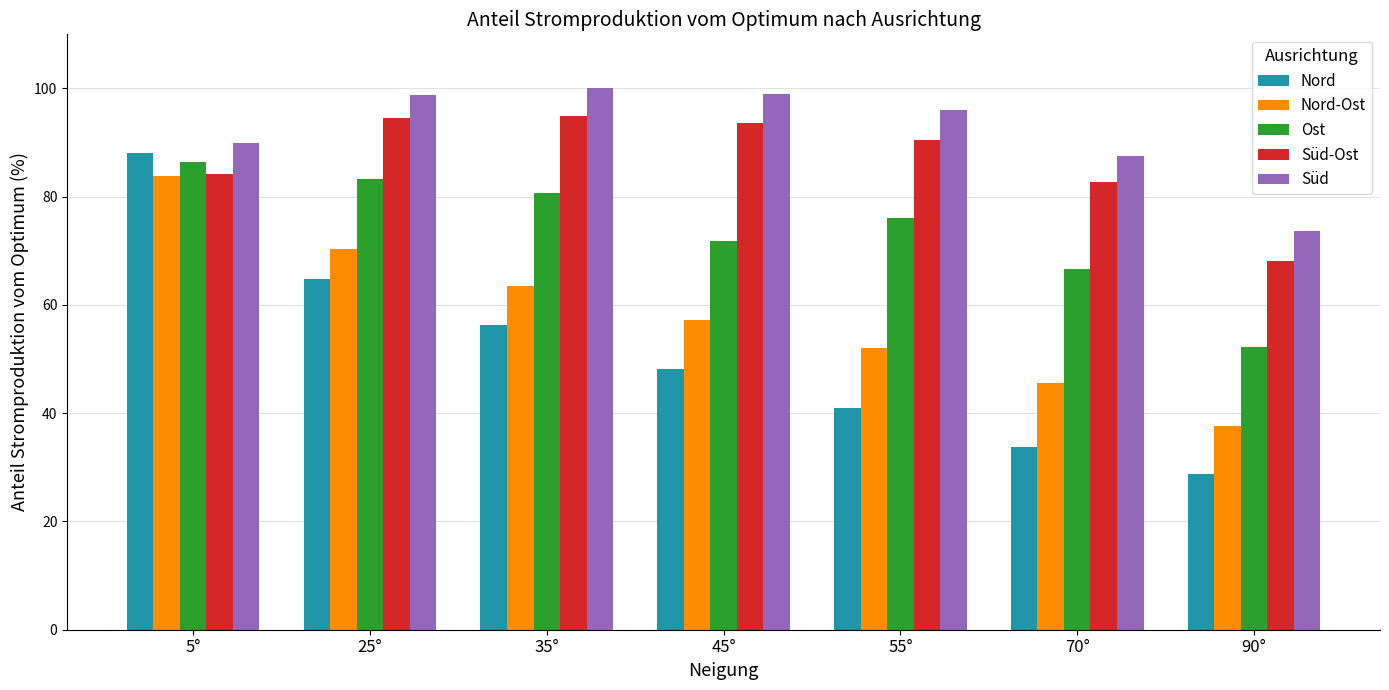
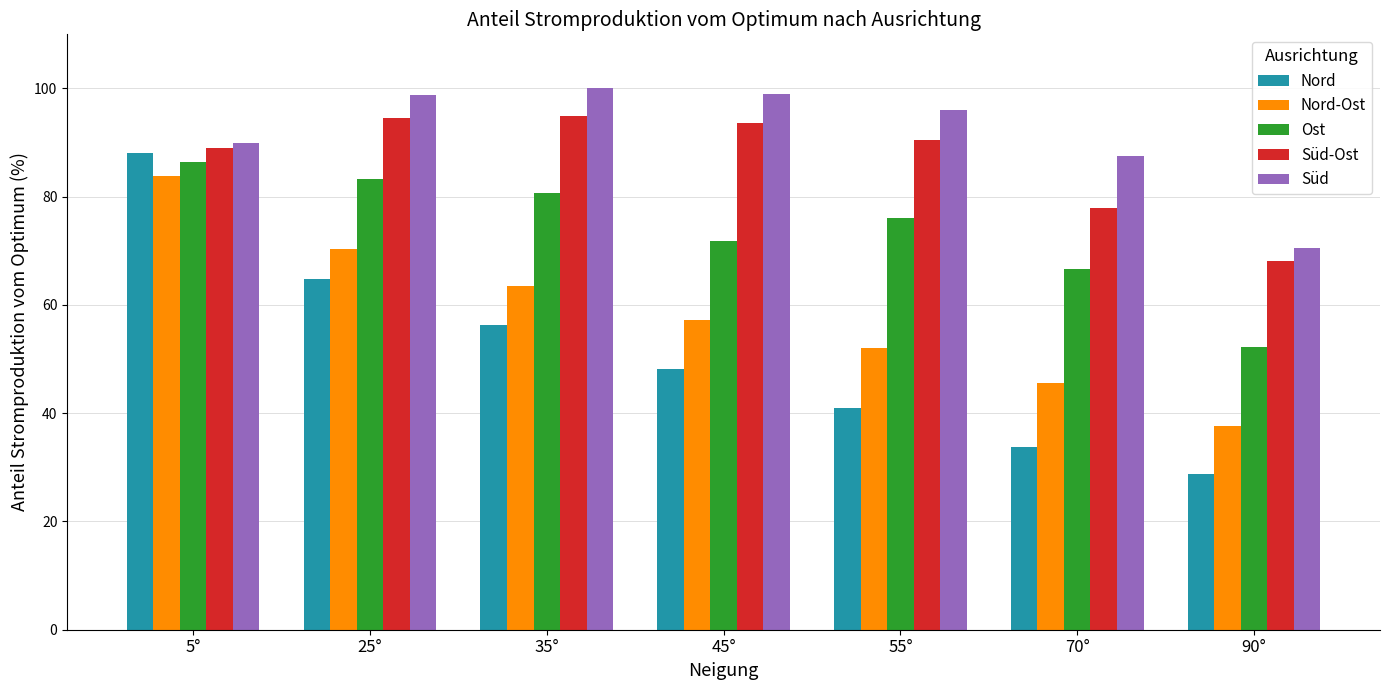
Süd-Ost, 5°: 84 -> 89
Süd-Ost, 70°: 83 -> 78
Süd, 90°: 74 -> 71
